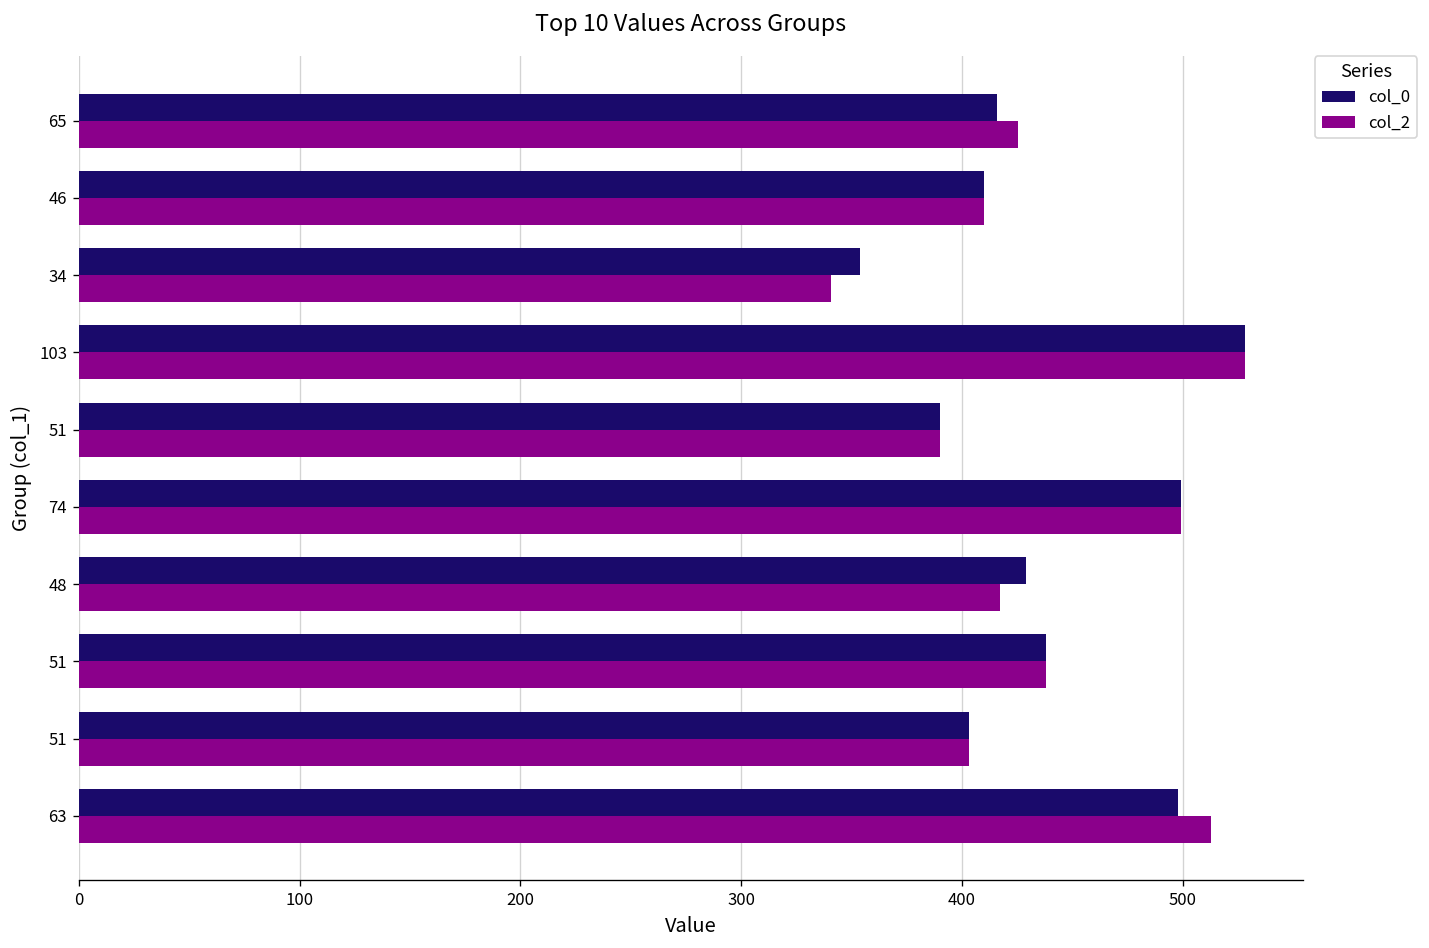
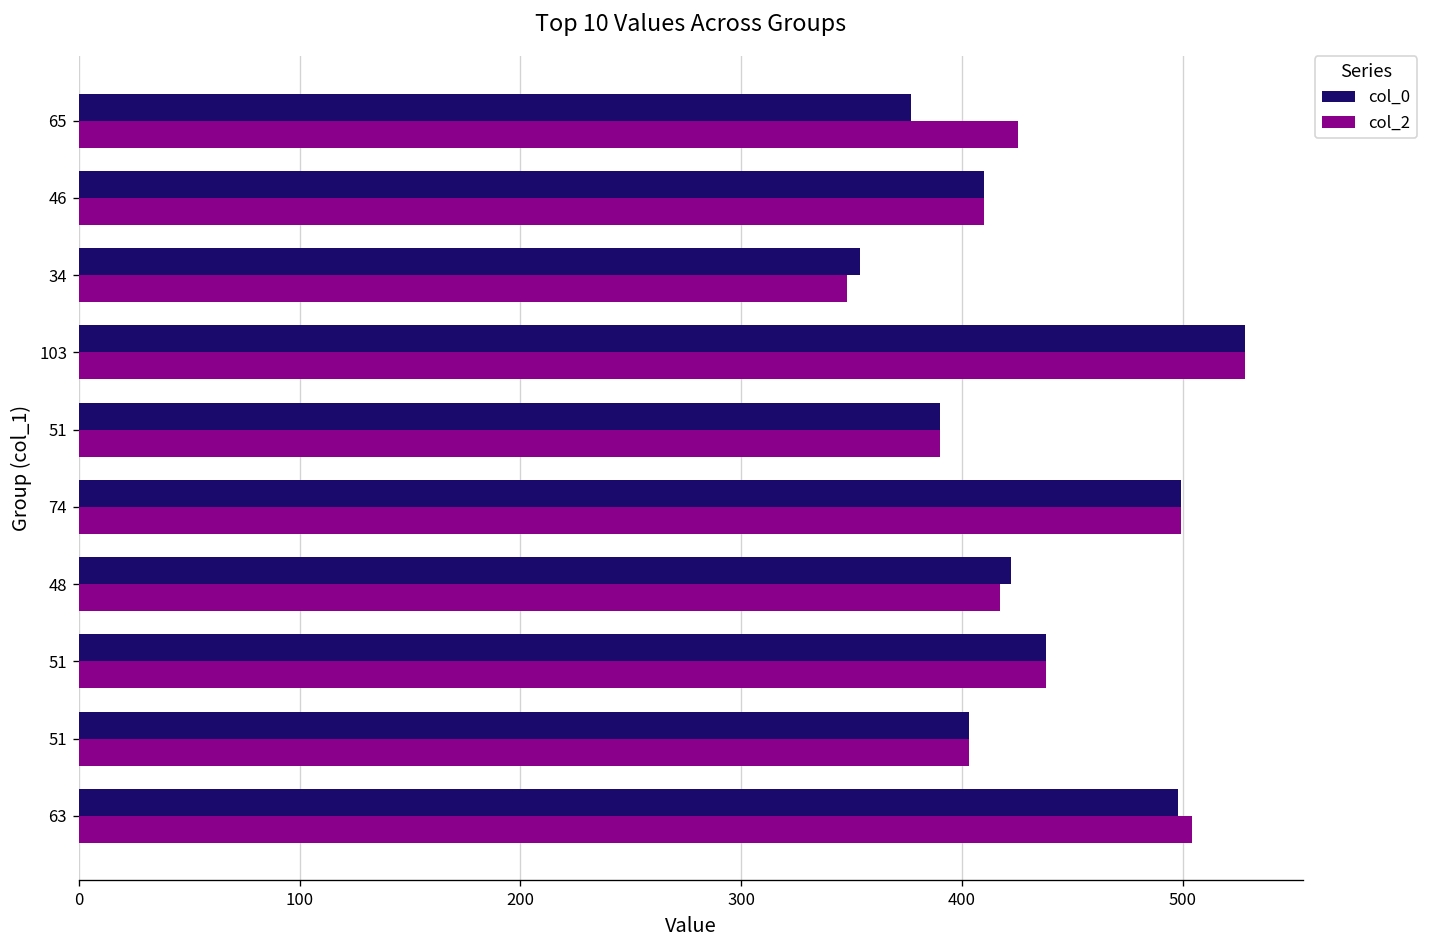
col_0, 65: 416 -> 377
col_2, 34: 341 -> 348
col_0, 48: 429 -> 422
col_2, 63: 513 -> 504
